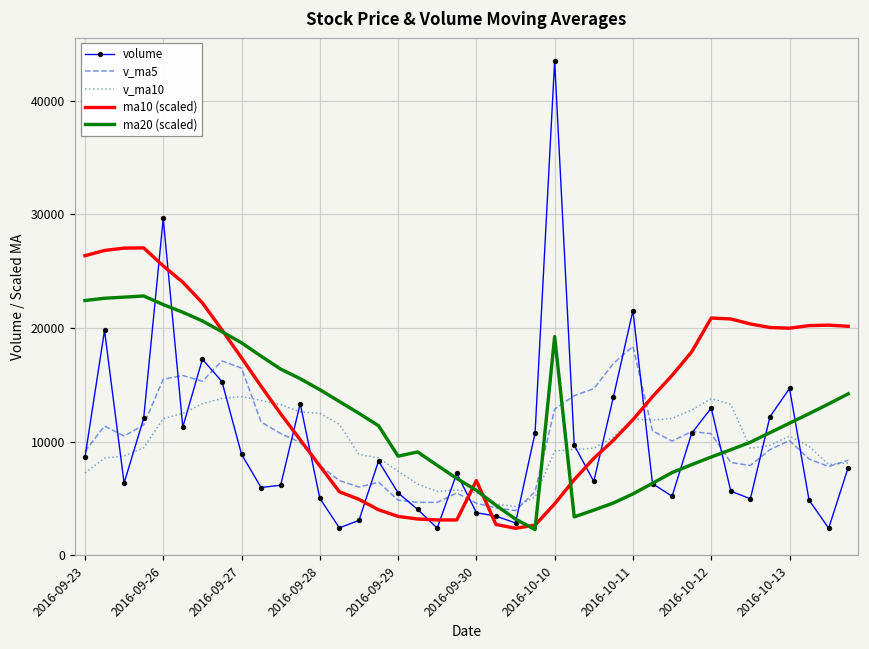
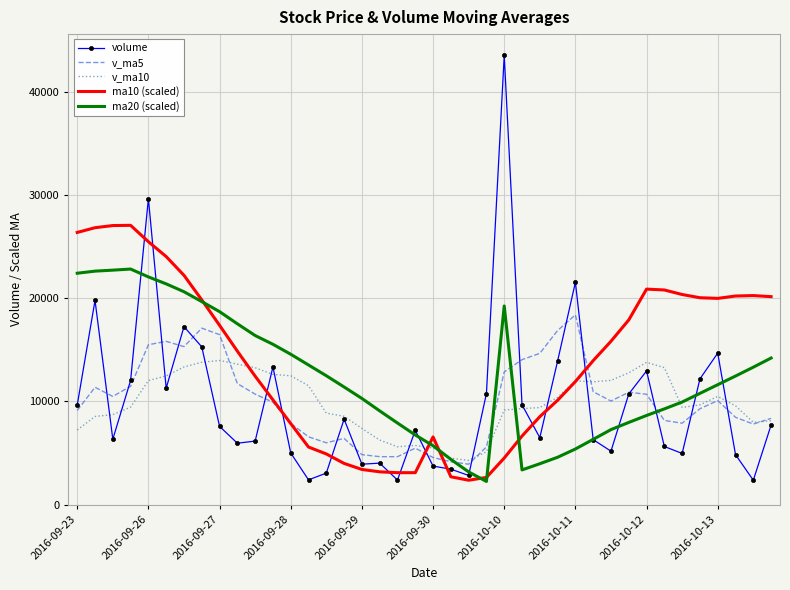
volume, 2016-09-23: 8600 -> 9700
volume, 2016-09-27: 8900 -> 7600
volume, 2016-09-29: 5500 -> 3900
ma20 (scaled), 2016-09-29: 8700 -> 10300
